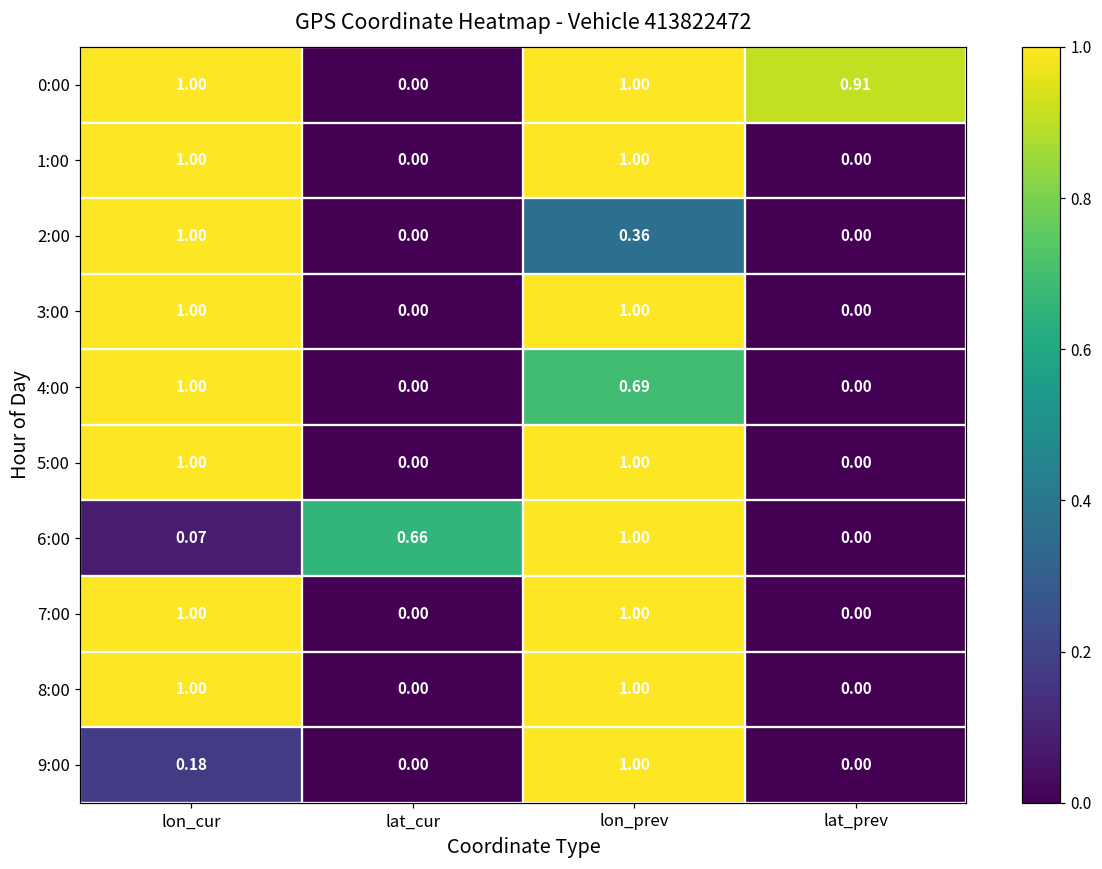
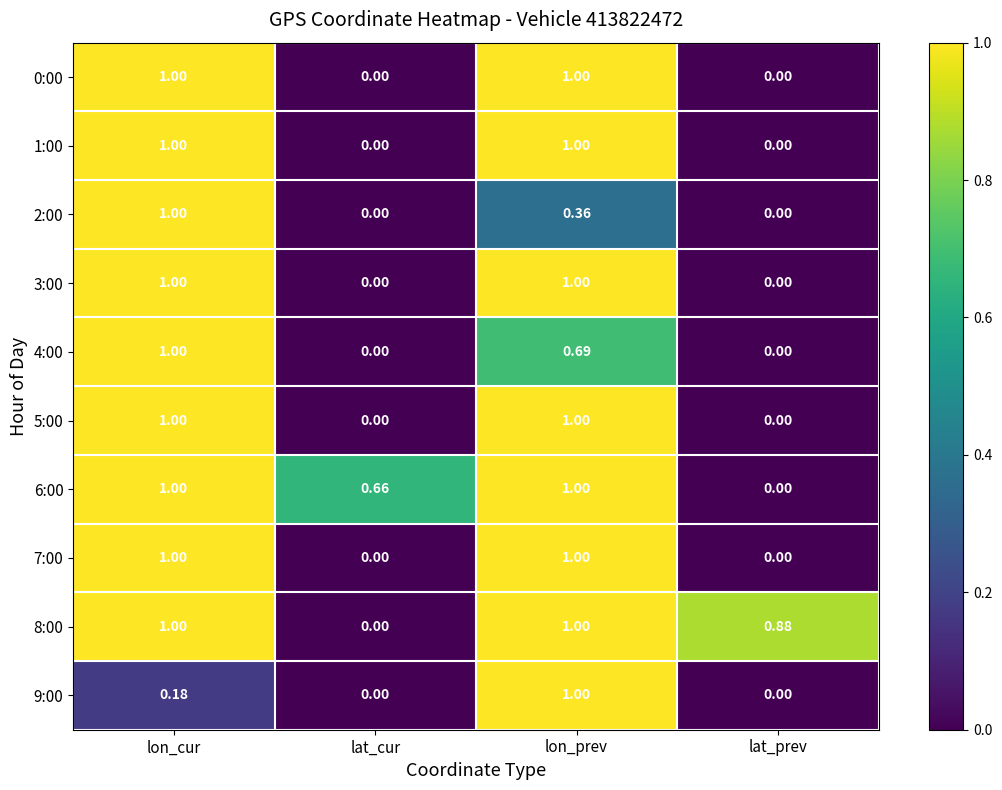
0:00, lat_prev: 0.91 -> 0.00
6:00, lon_cur: 0.07 -> 1.00
8:00, lat_prev: 0.00 -> 0.88
